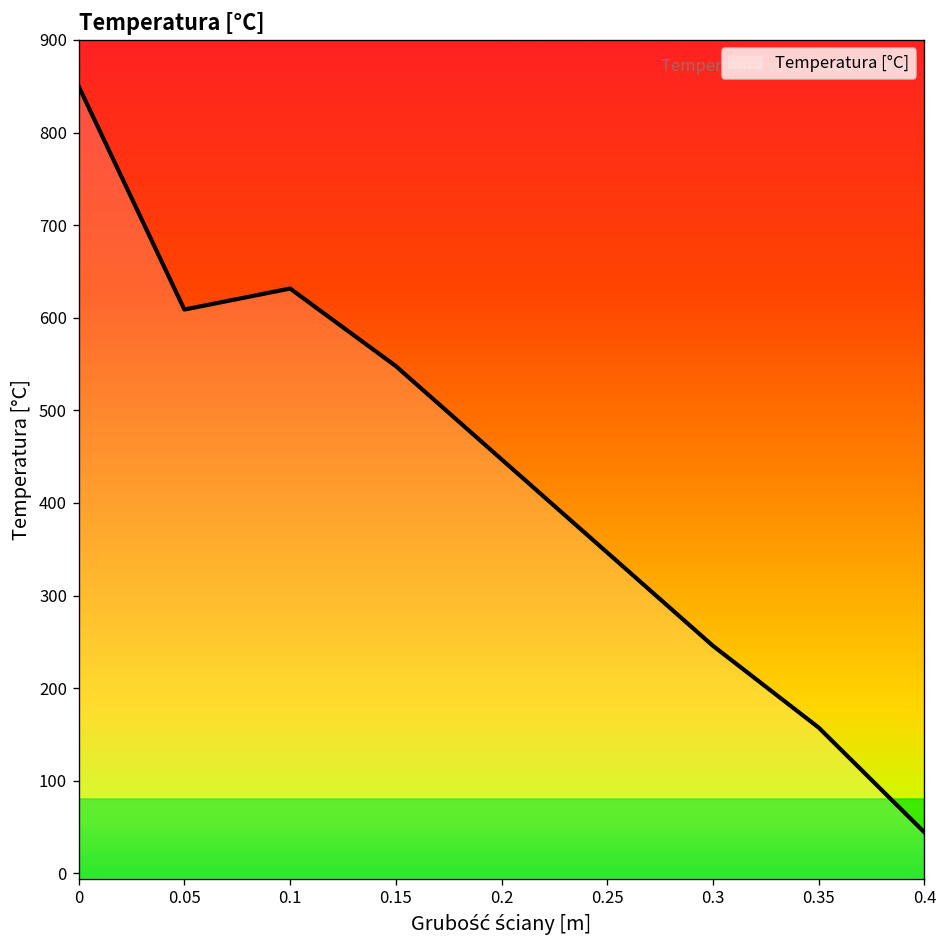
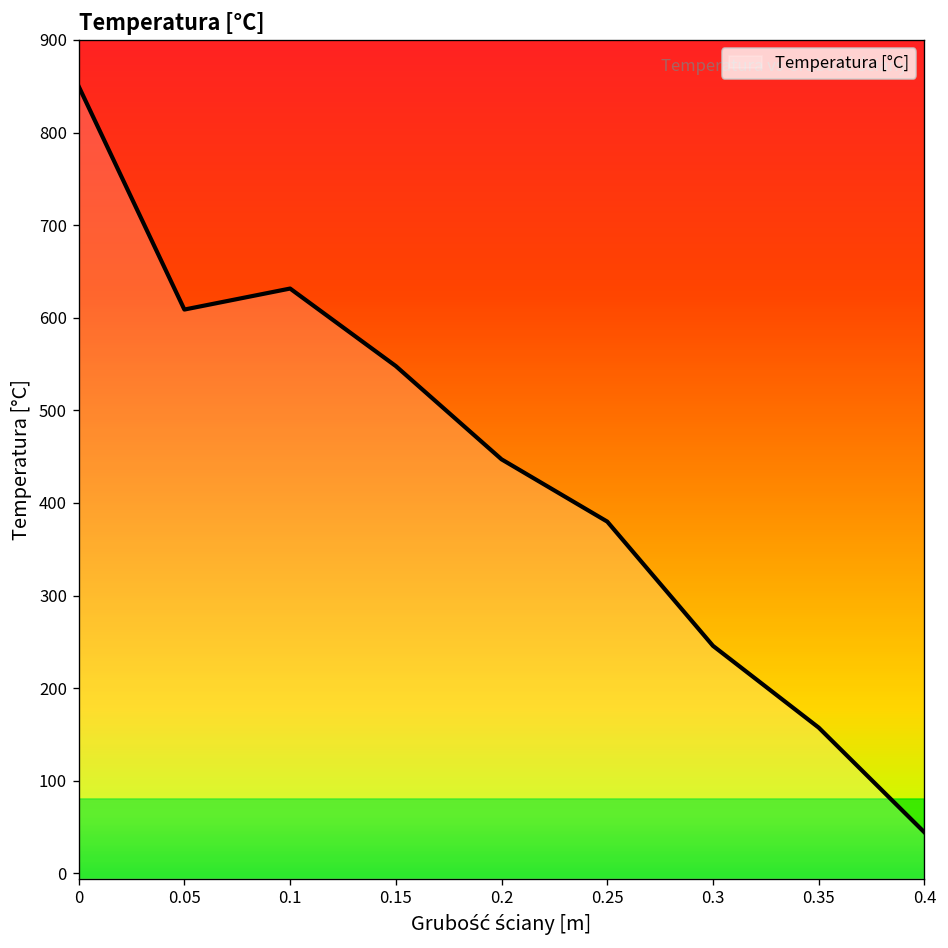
0.25: 350 -> 380
